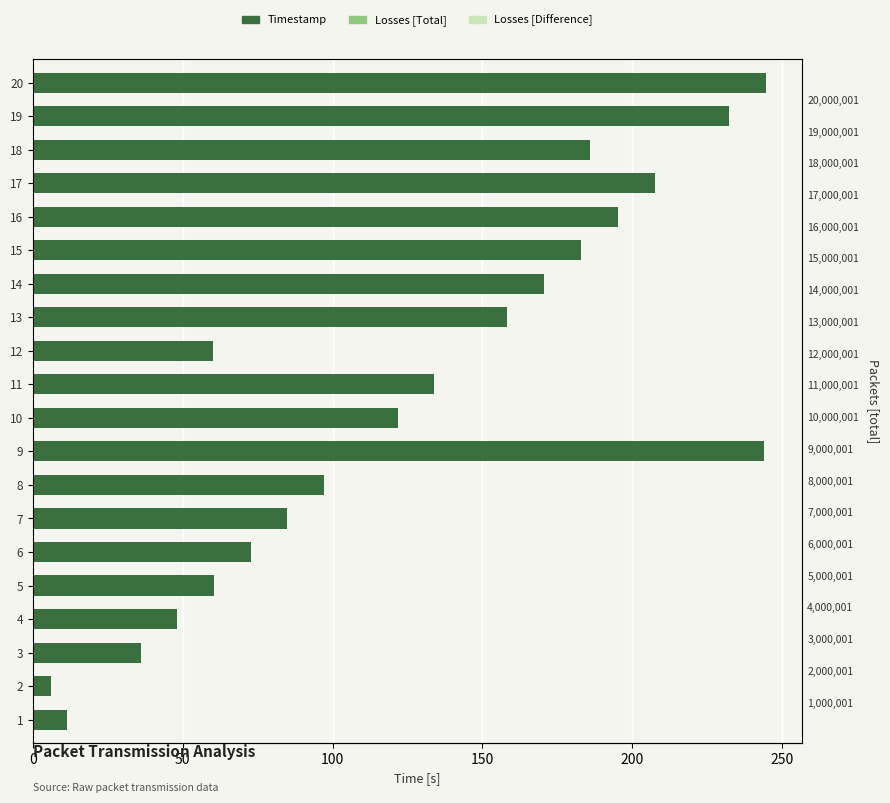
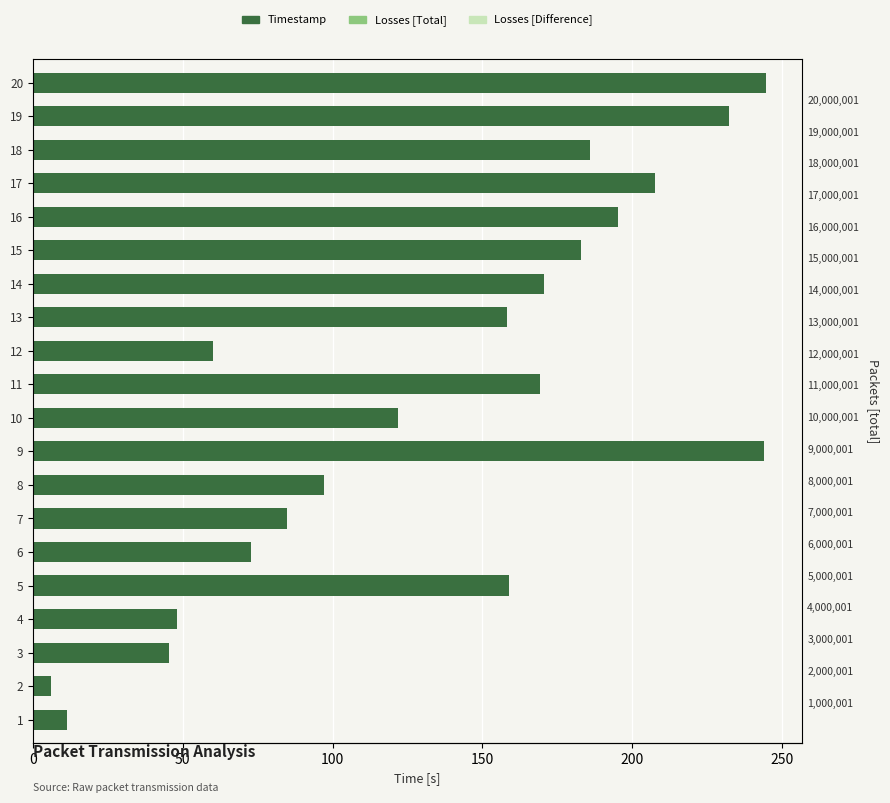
Timestamp, 11: 134 -> 169
Timestamp, 5: 60 -> 159
Timestamp, 3: 36 -> 45
